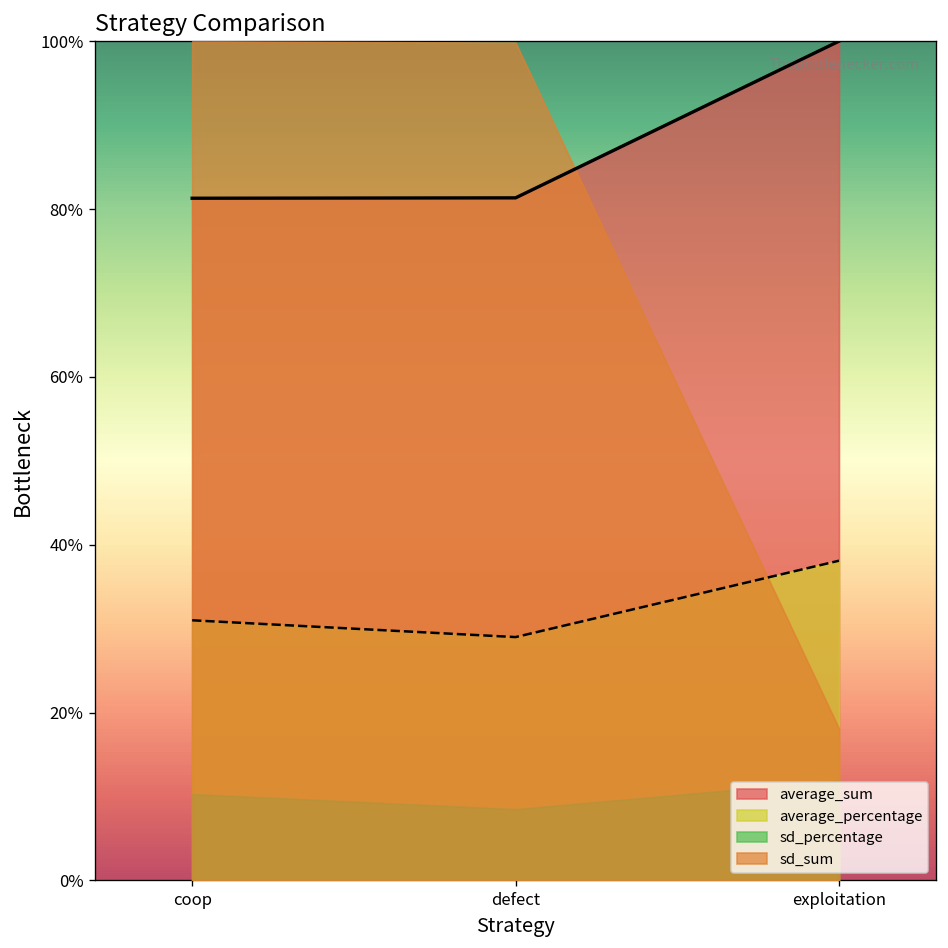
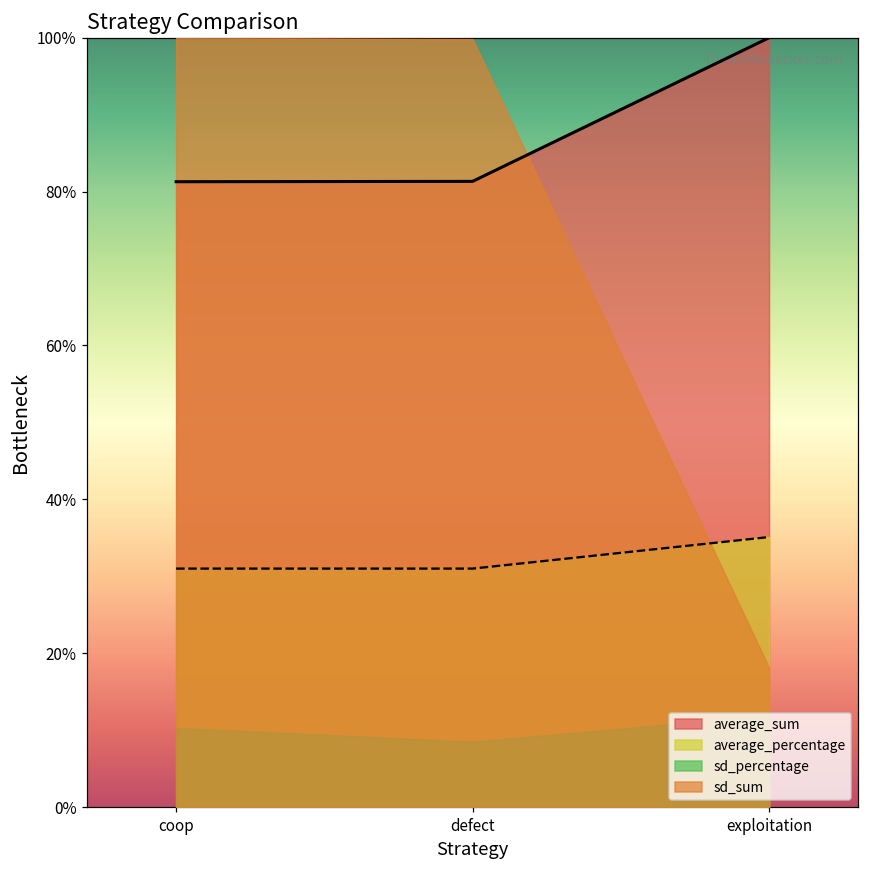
average_percentage, defect: 29% -> 31%
average_percentage, exploitation: 38% -> 35%
